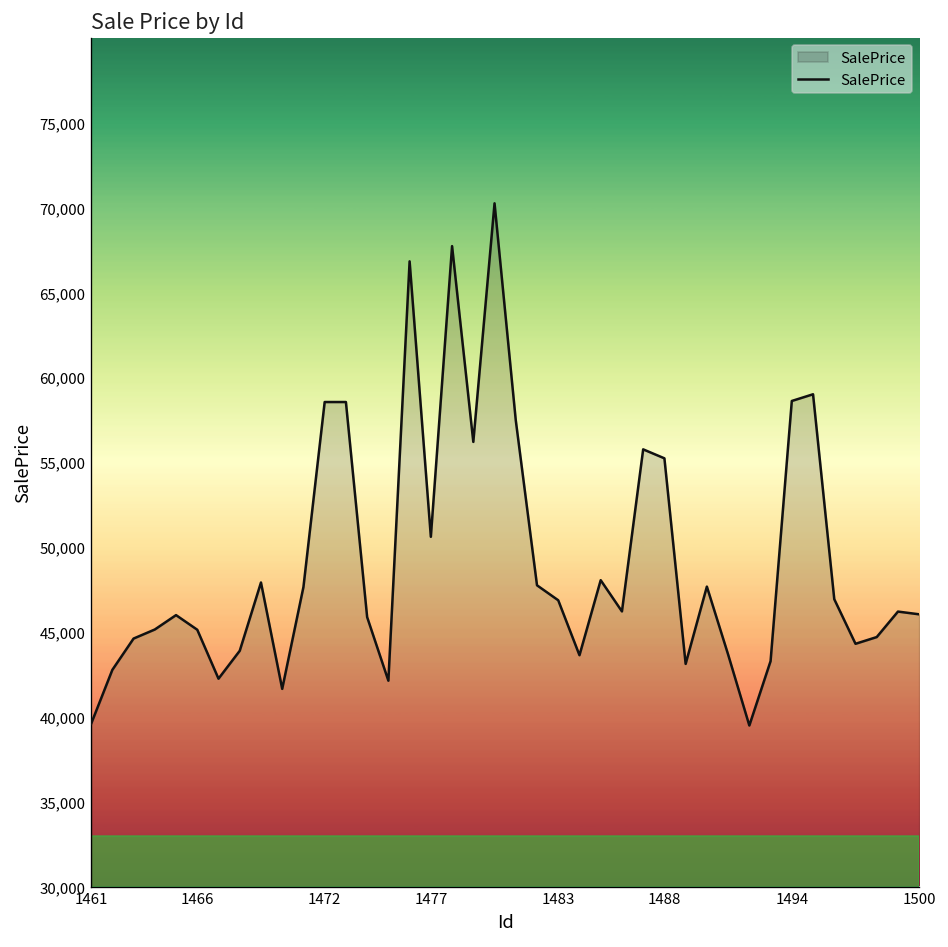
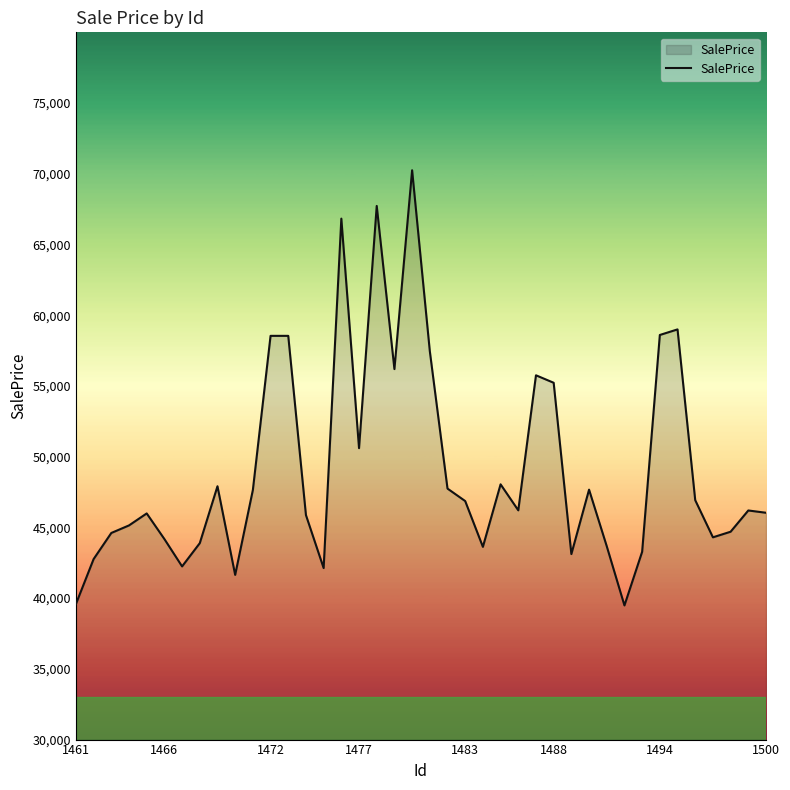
1466: 45,100 -> 44,200
